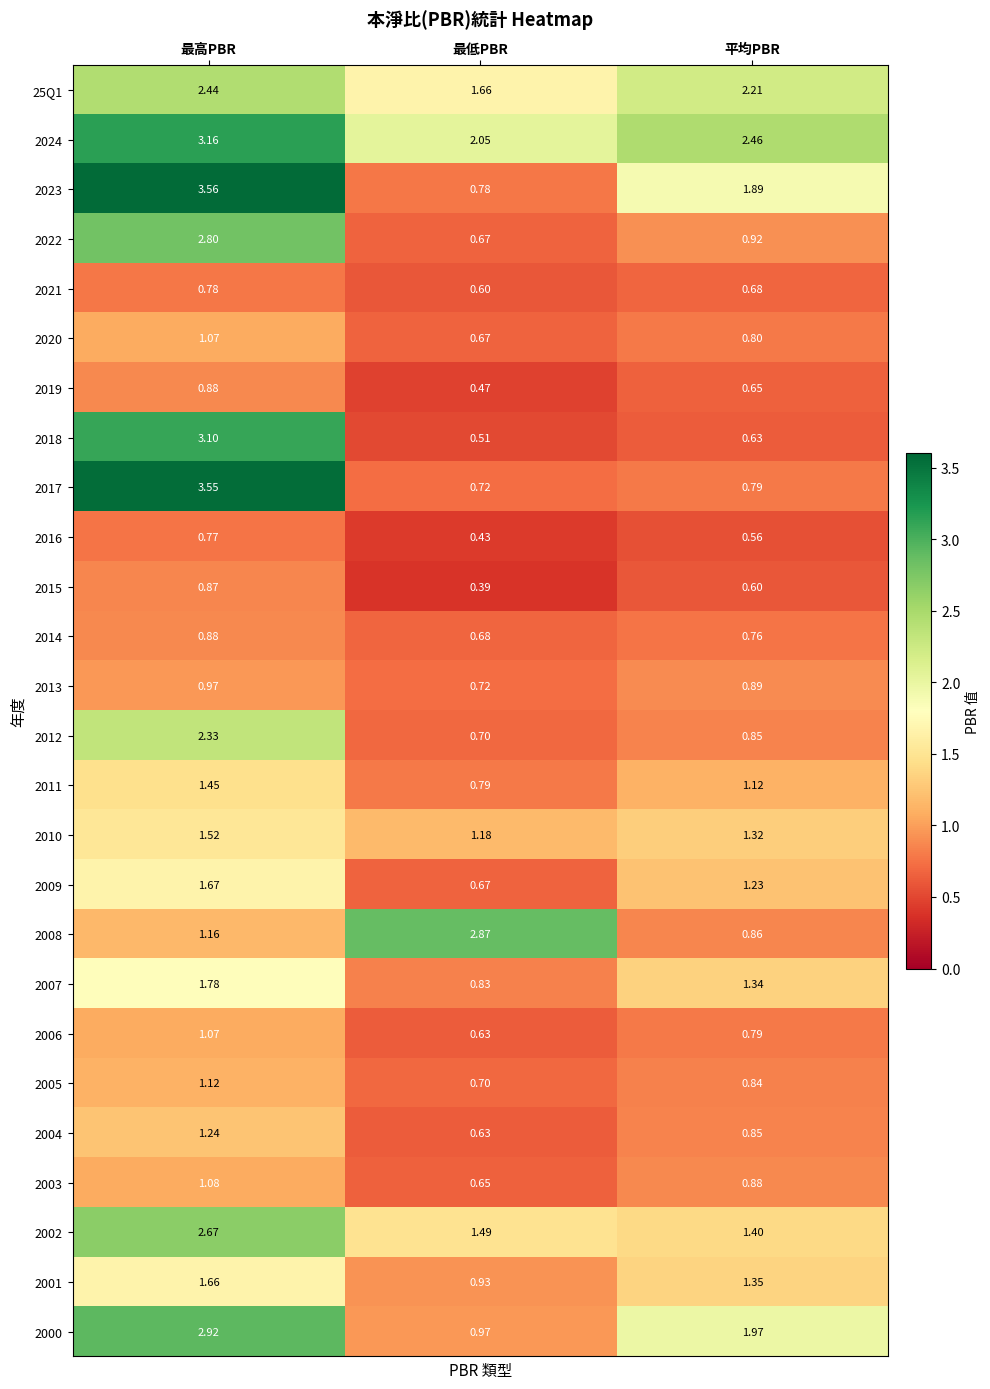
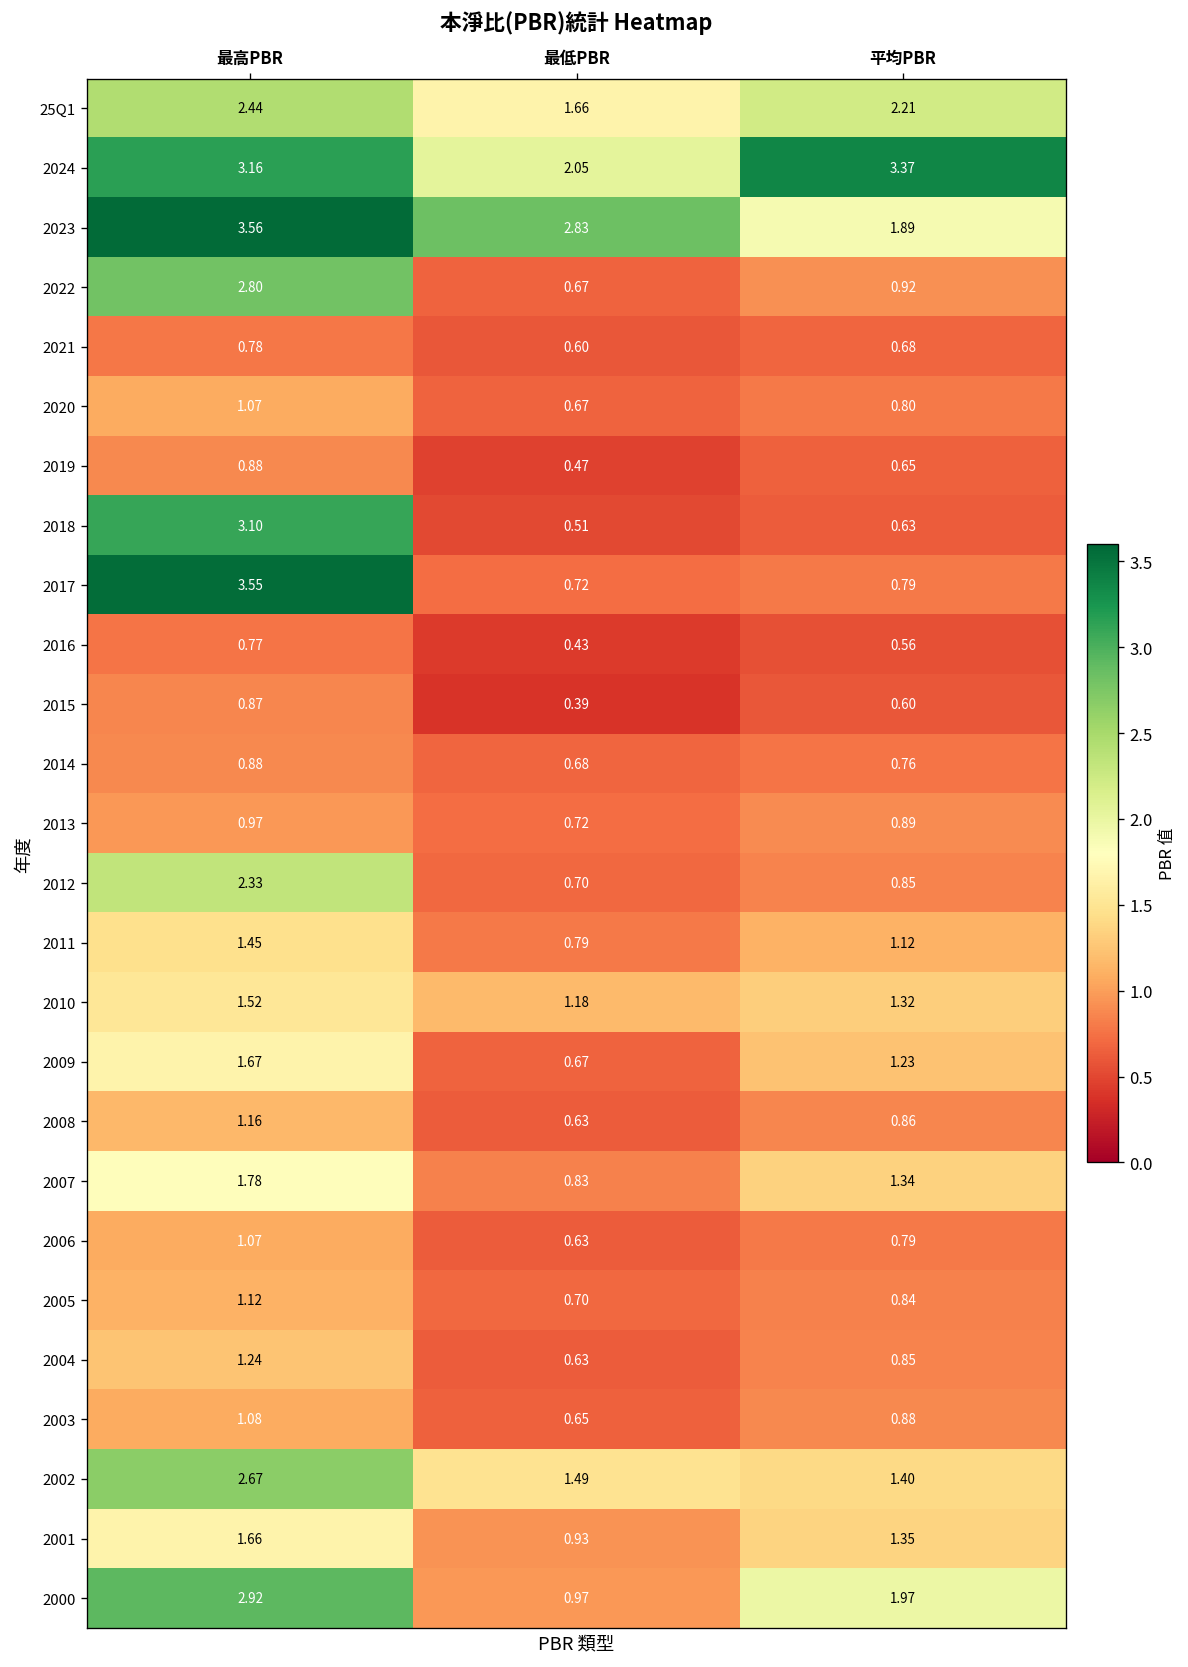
2024, 平均PBR: 2.46 -> 3.37
2023, 最低PBR: 0.78 -> 2.83
2008, 最低PBR: 2.87 -> 0.63
